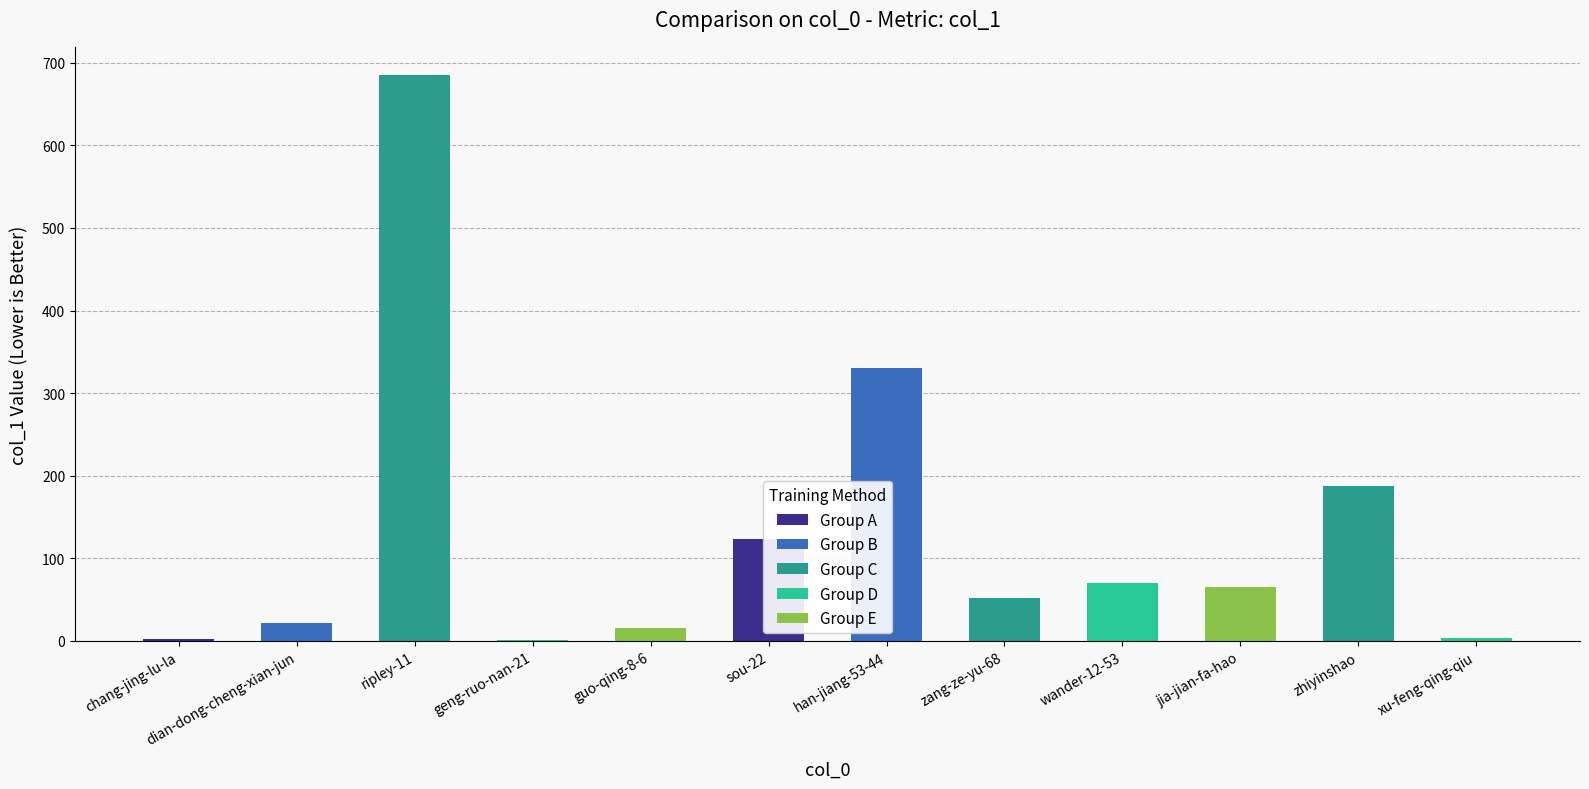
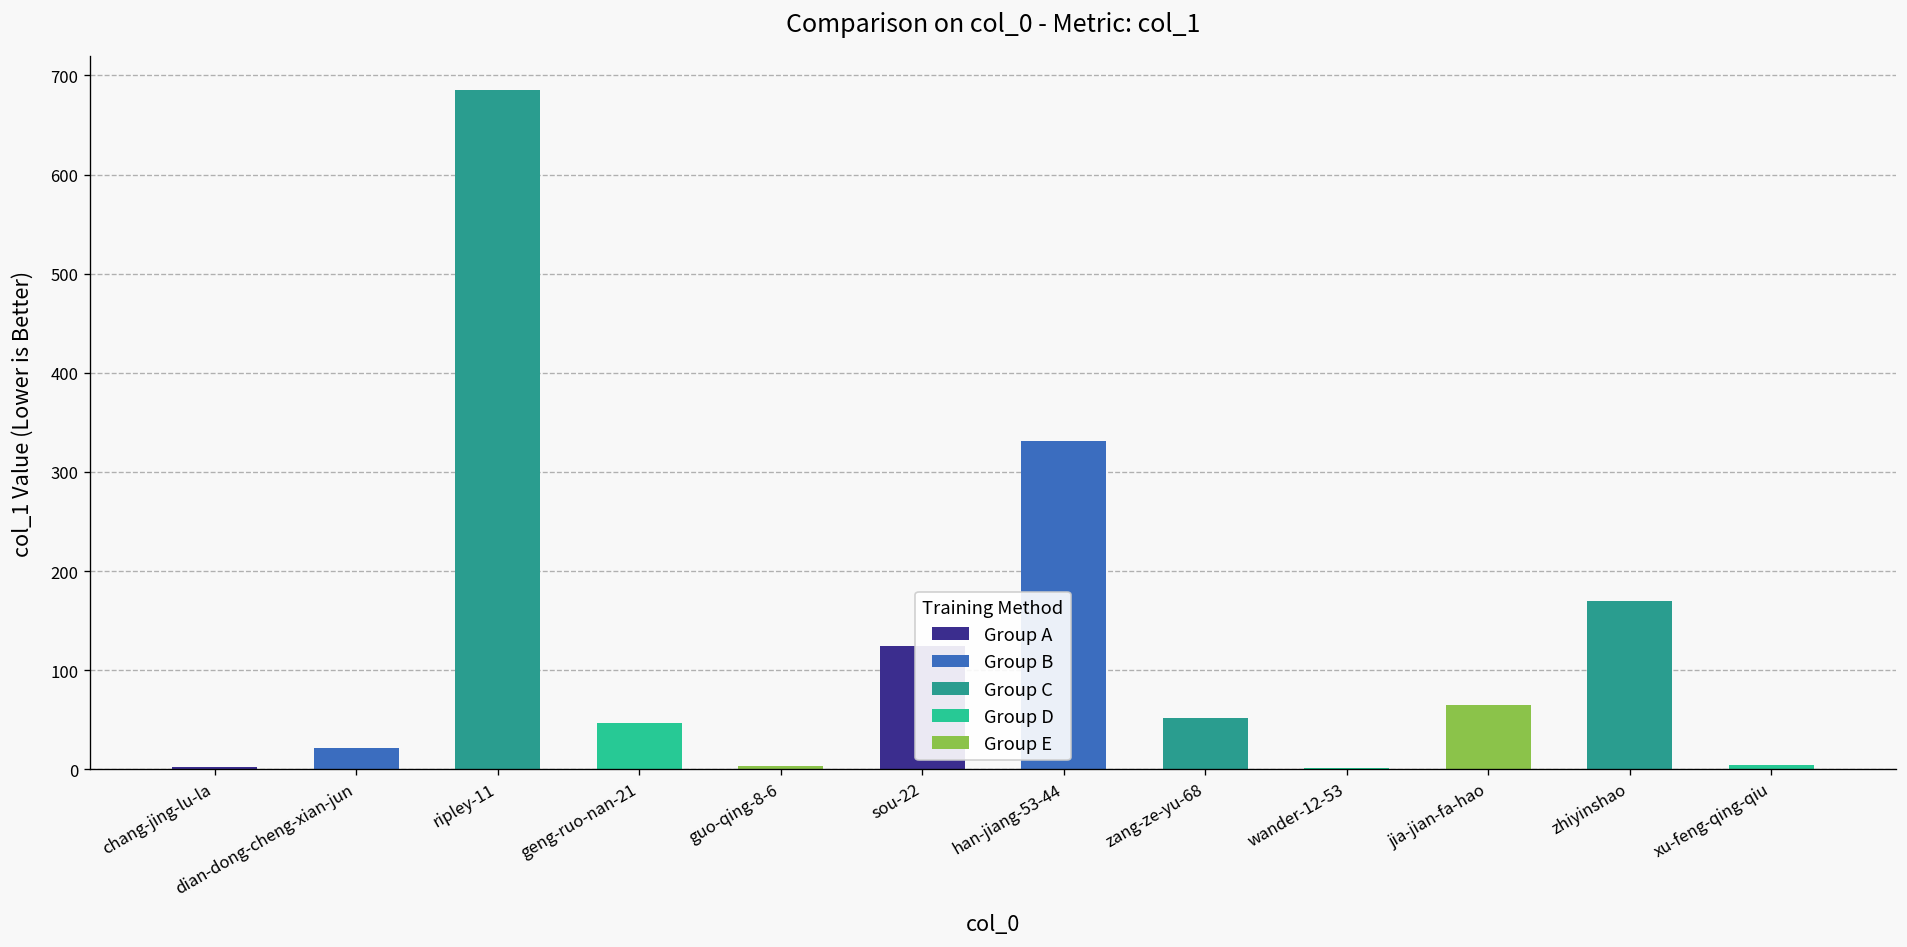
geng-ruo-nan-21: 0 -> 50
guo-qing-8-6: 20 -> 0
wander-12-53: 70 -> 0
zhiyinshao: 190 -> 170
